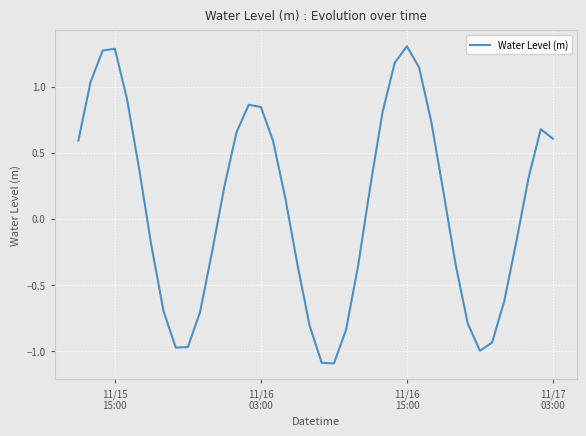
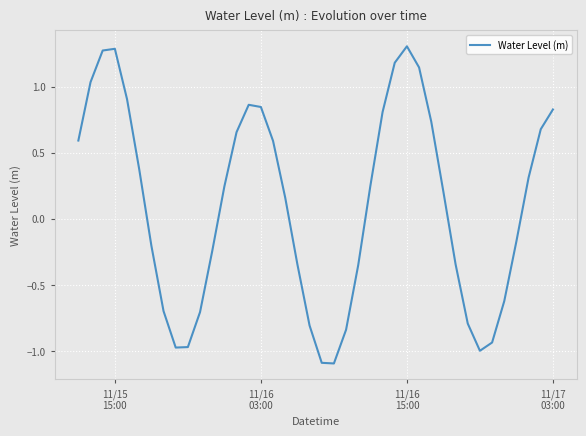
11/17 03:00: 0.61 -> 0.83
